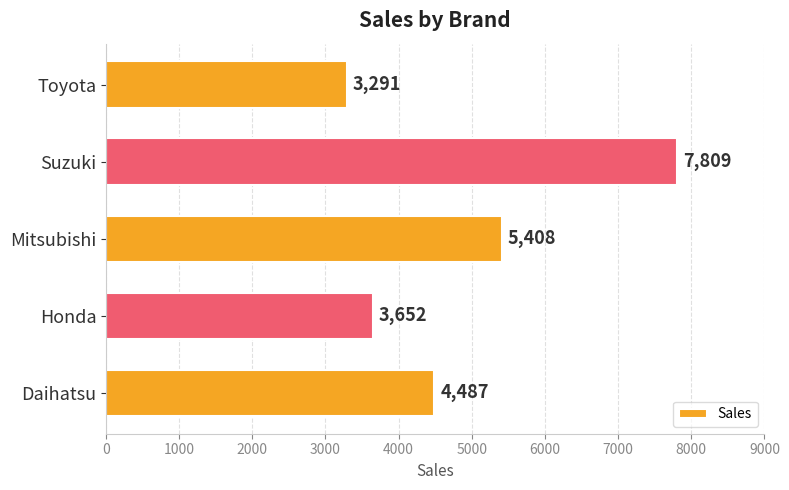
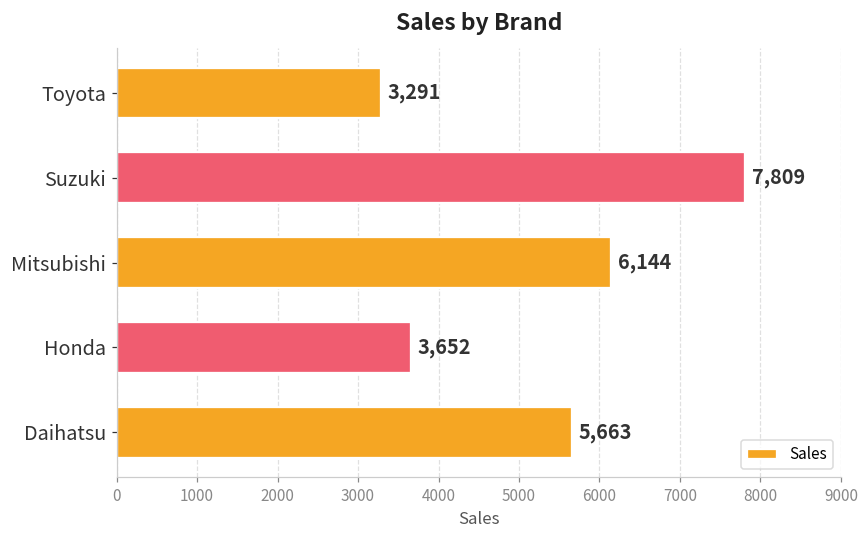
Mitsubishi: 5,408 -> 6,144
Daihatsu: 4,487 -> 5,663
